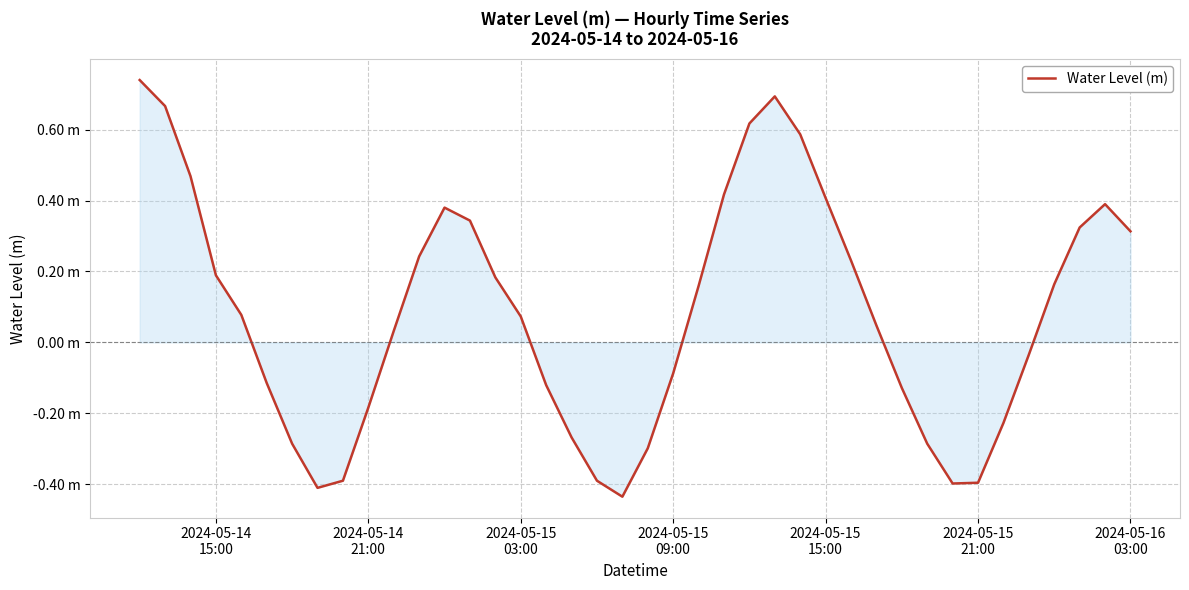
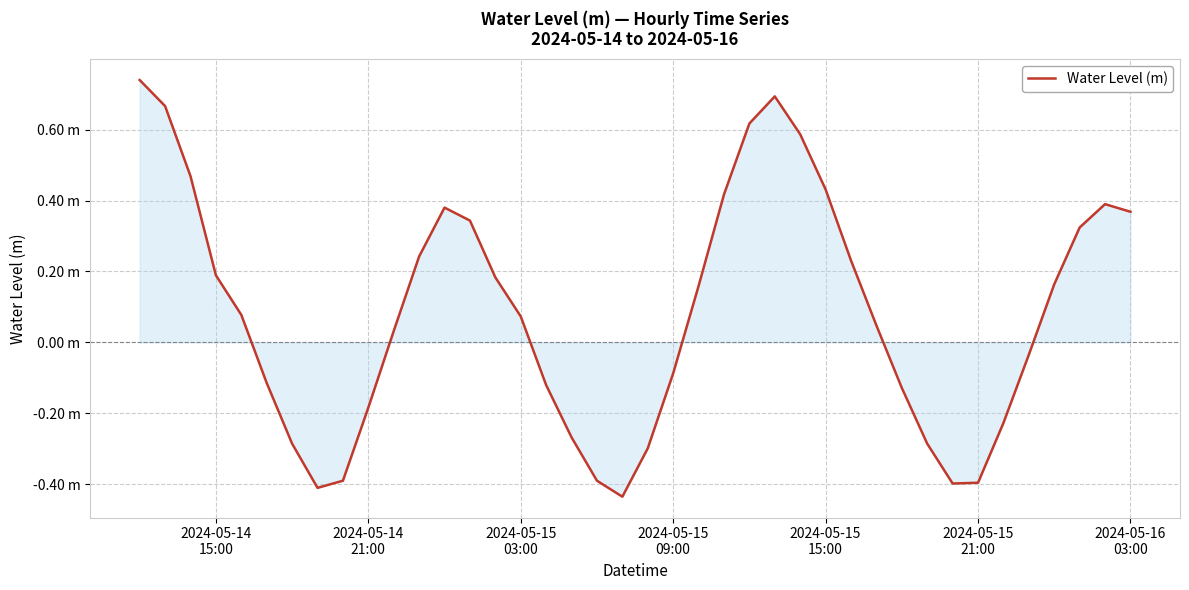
Water Level (m), 2024-05-15 15:00: 0.41 m -> 0.43 m
Water Level (m), 2024-05-16 03:00: 0.31 m -> 0.37 m
